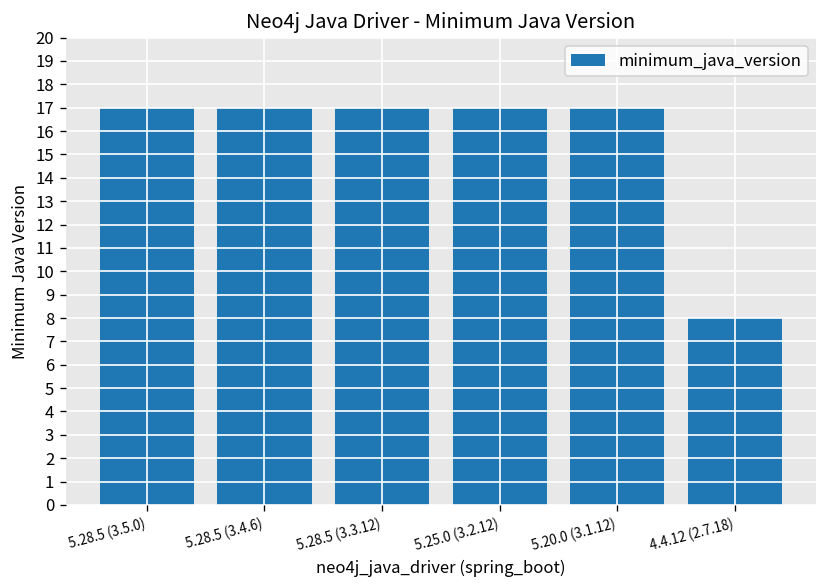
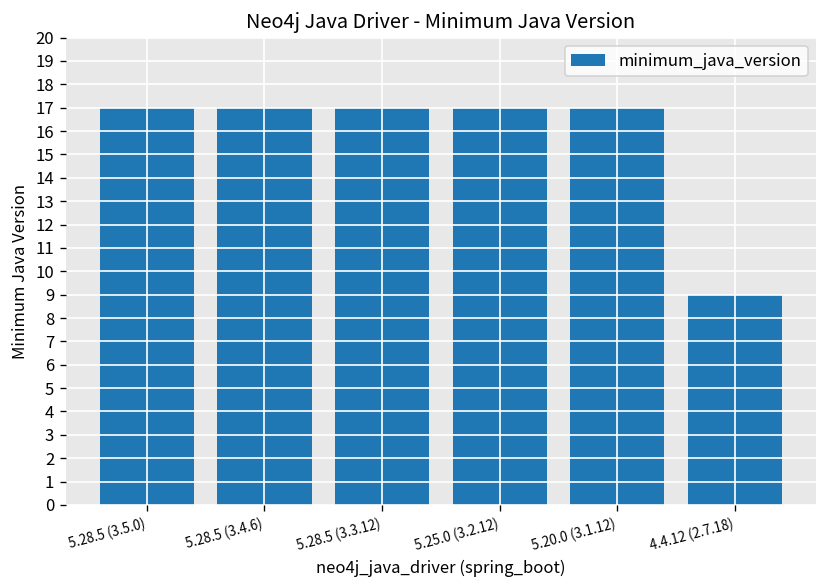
4.4.12 (2.7.18): 8 -> 9
